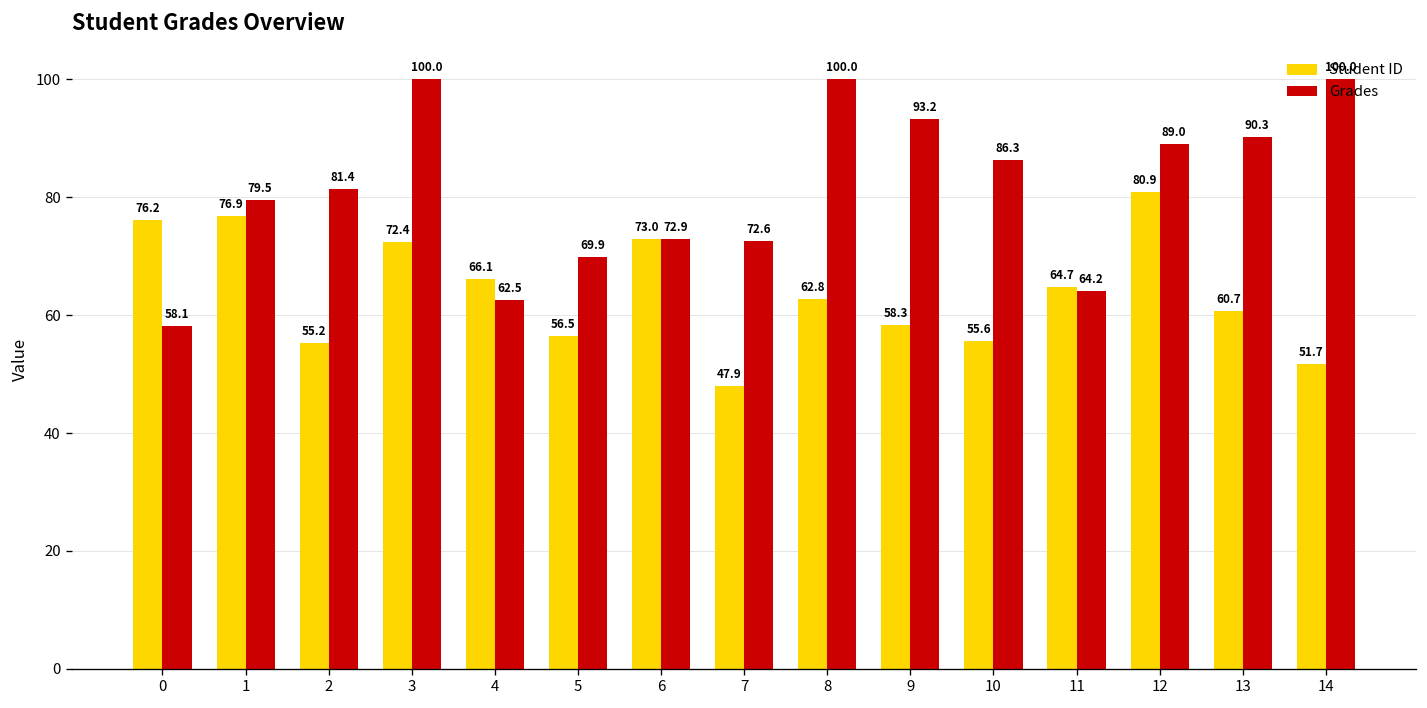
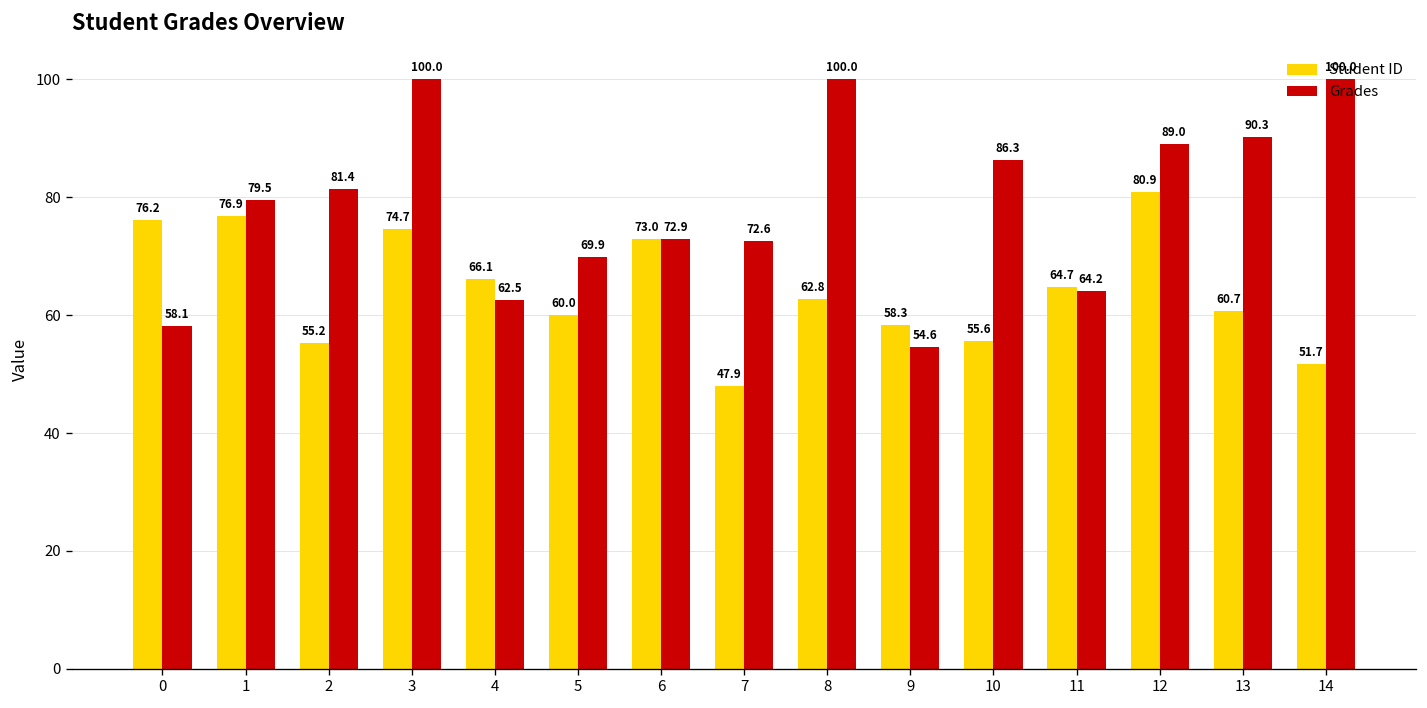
Student ID, 3: 72.4 -> 74.7
Student ID, 5: 56.5 -> 60.0
Grades, 9: 93.2 -> 54.6
